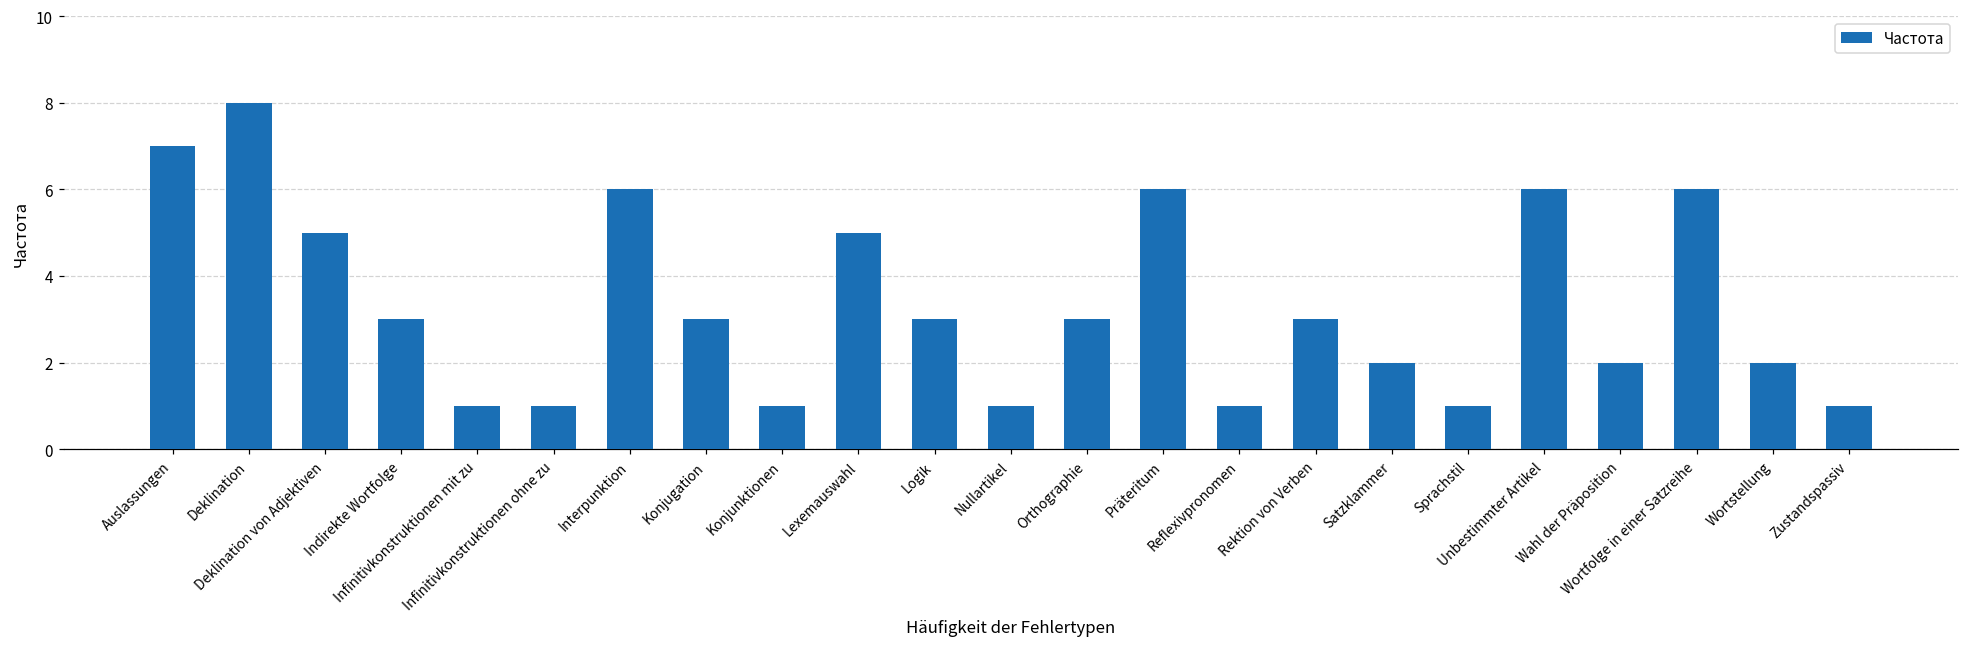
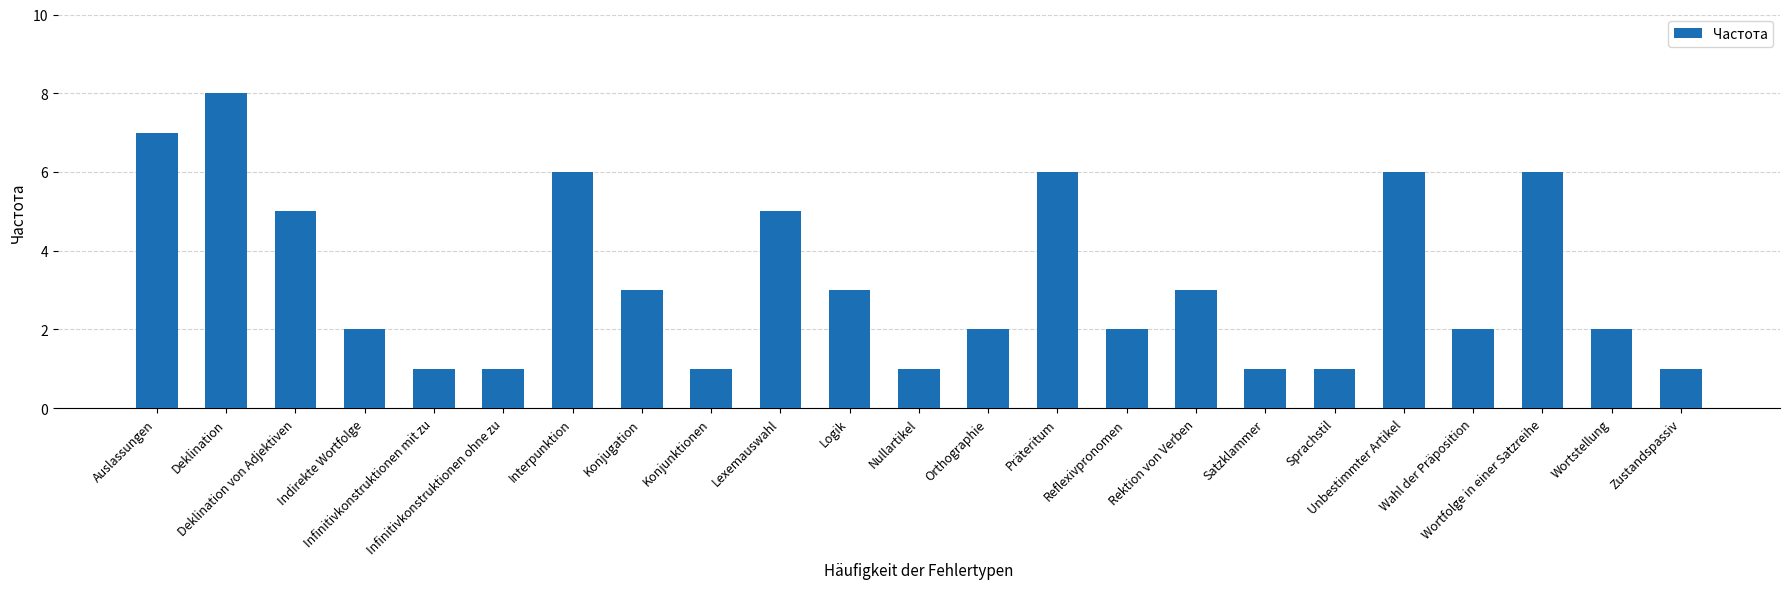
Indirekte Wortfolge: 3 -> 2
Orthographie: 3 -> 2
Reflexivpronomen: 1 -> 2
Satzklammer: 2 -> 1
